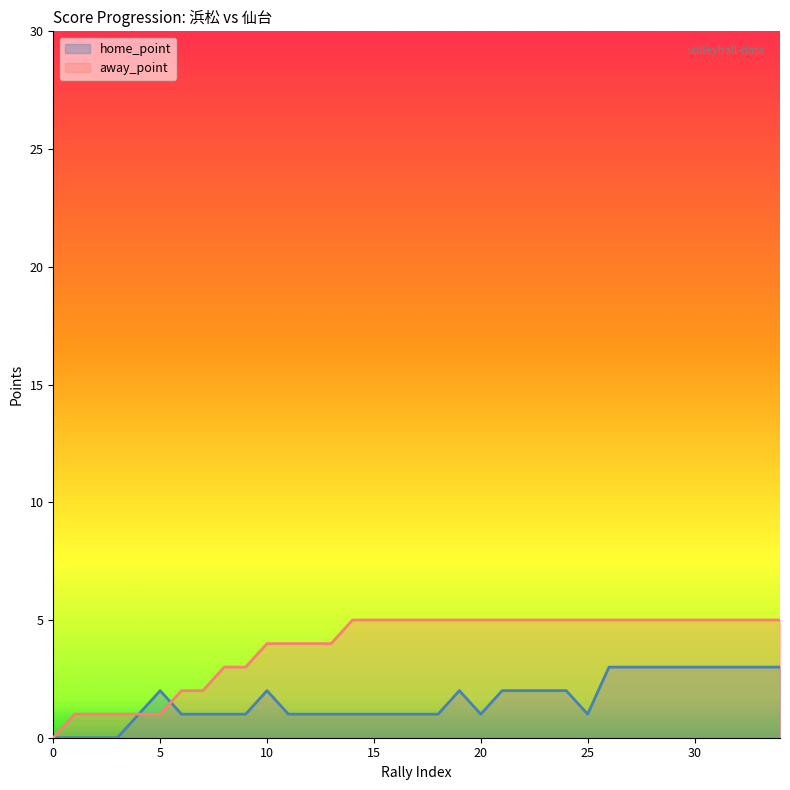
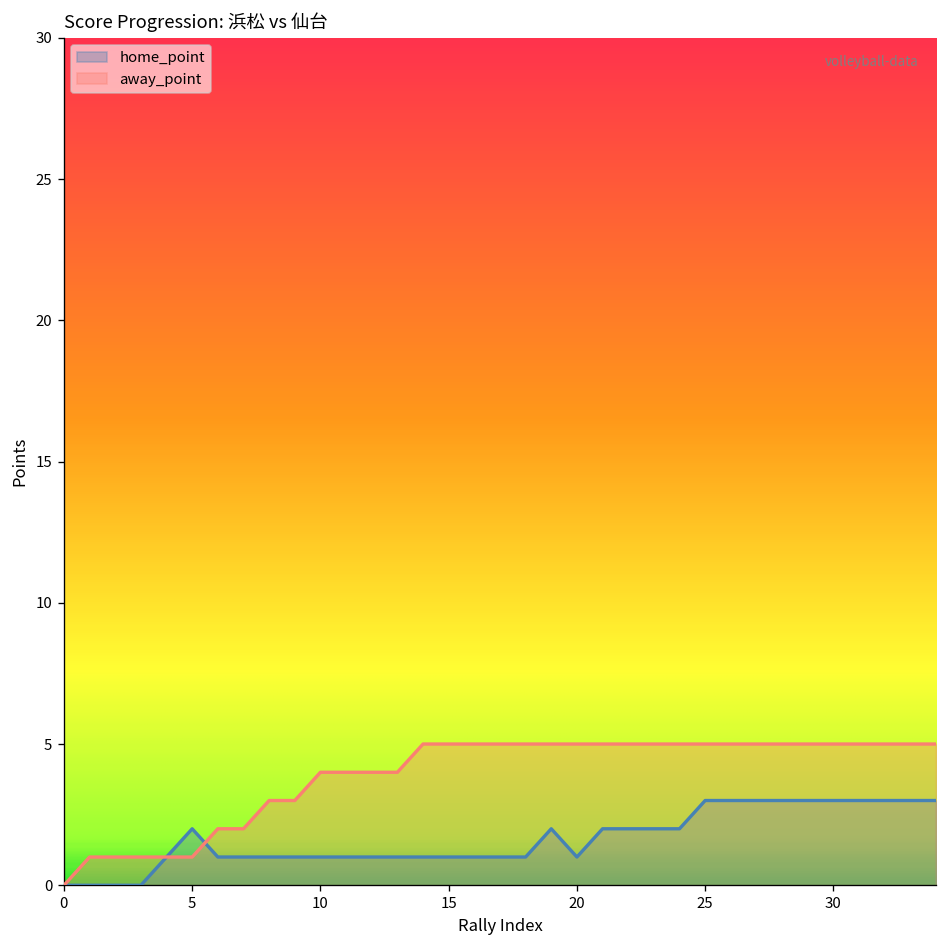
home_point, 10: 2 -> 1
home_point, 25: 1 -> 3
